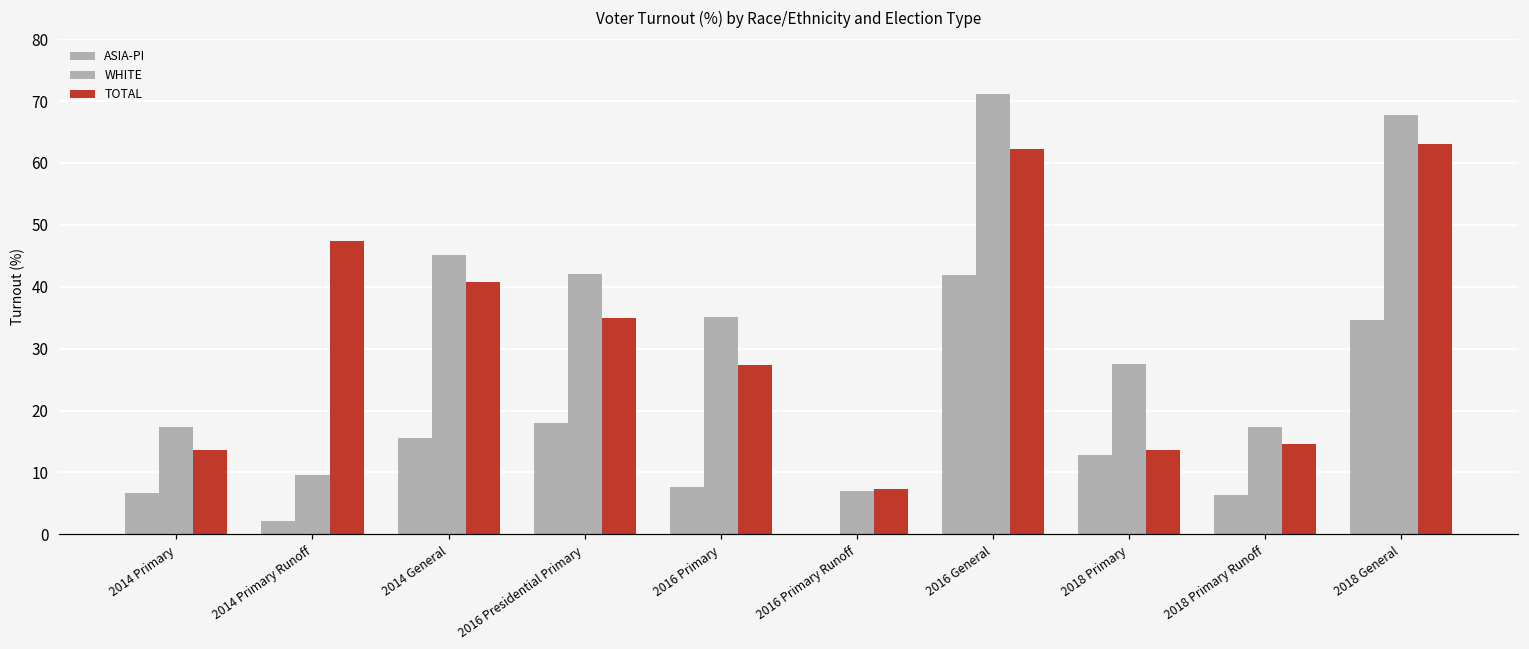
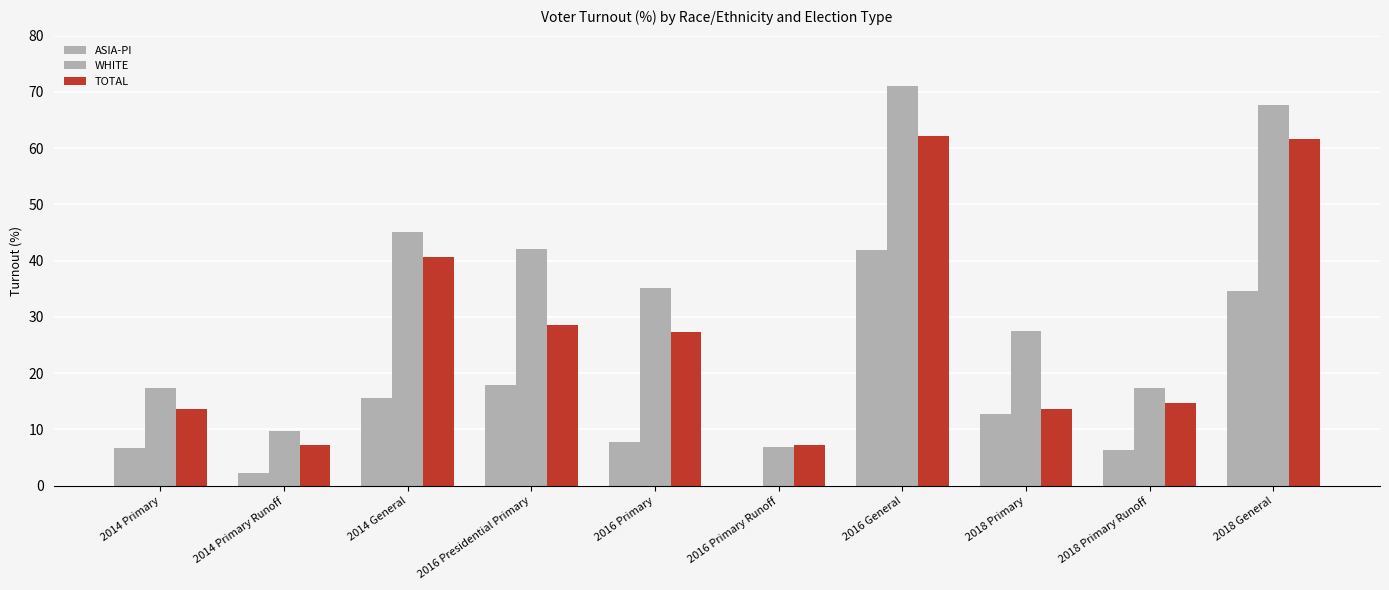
TOTAL, 2014 Primary Runoff: 47 -> 7
TOTAL, 2016 Presidential Primary: 35 -> 29
TOTAL, 2018 General: 63 -> 62
